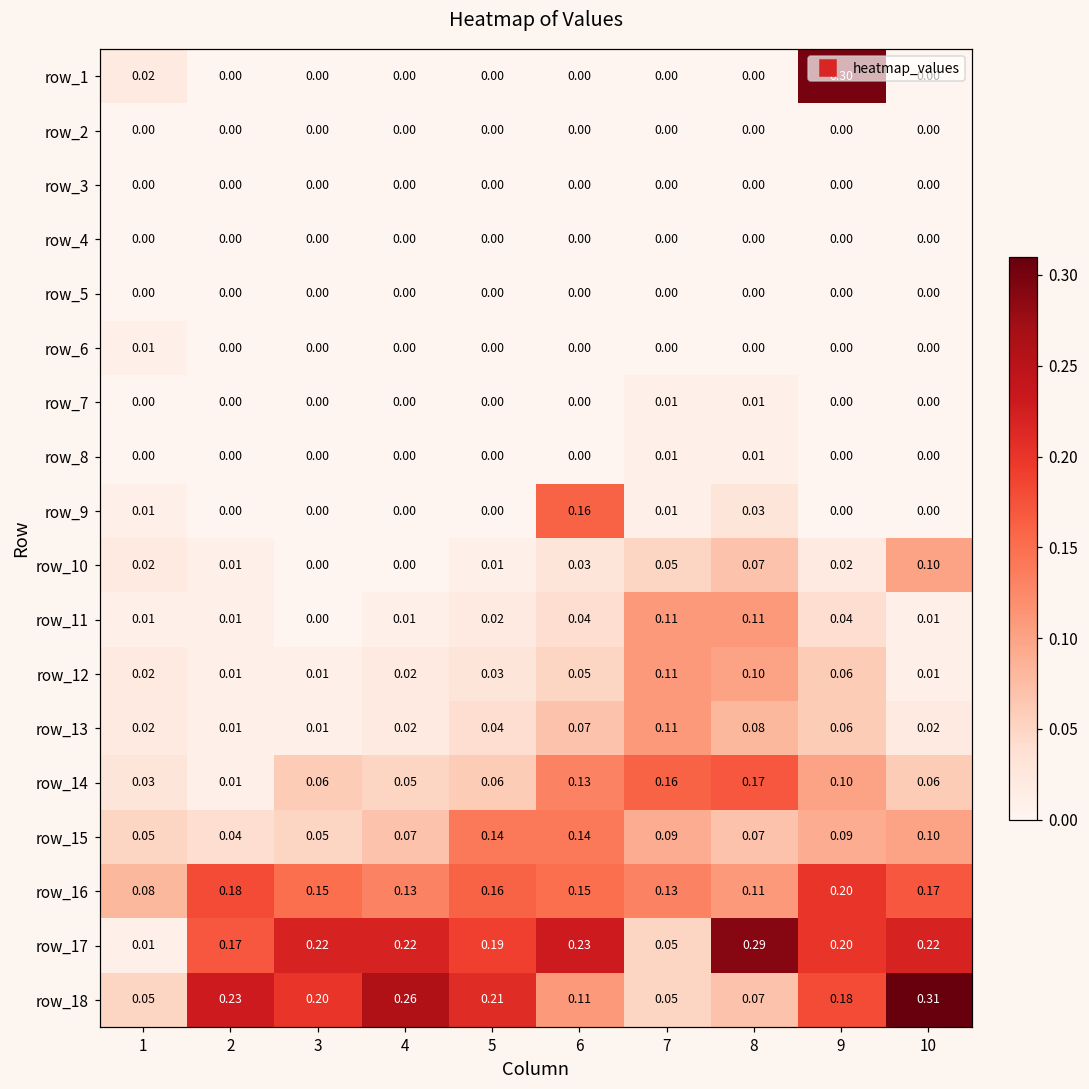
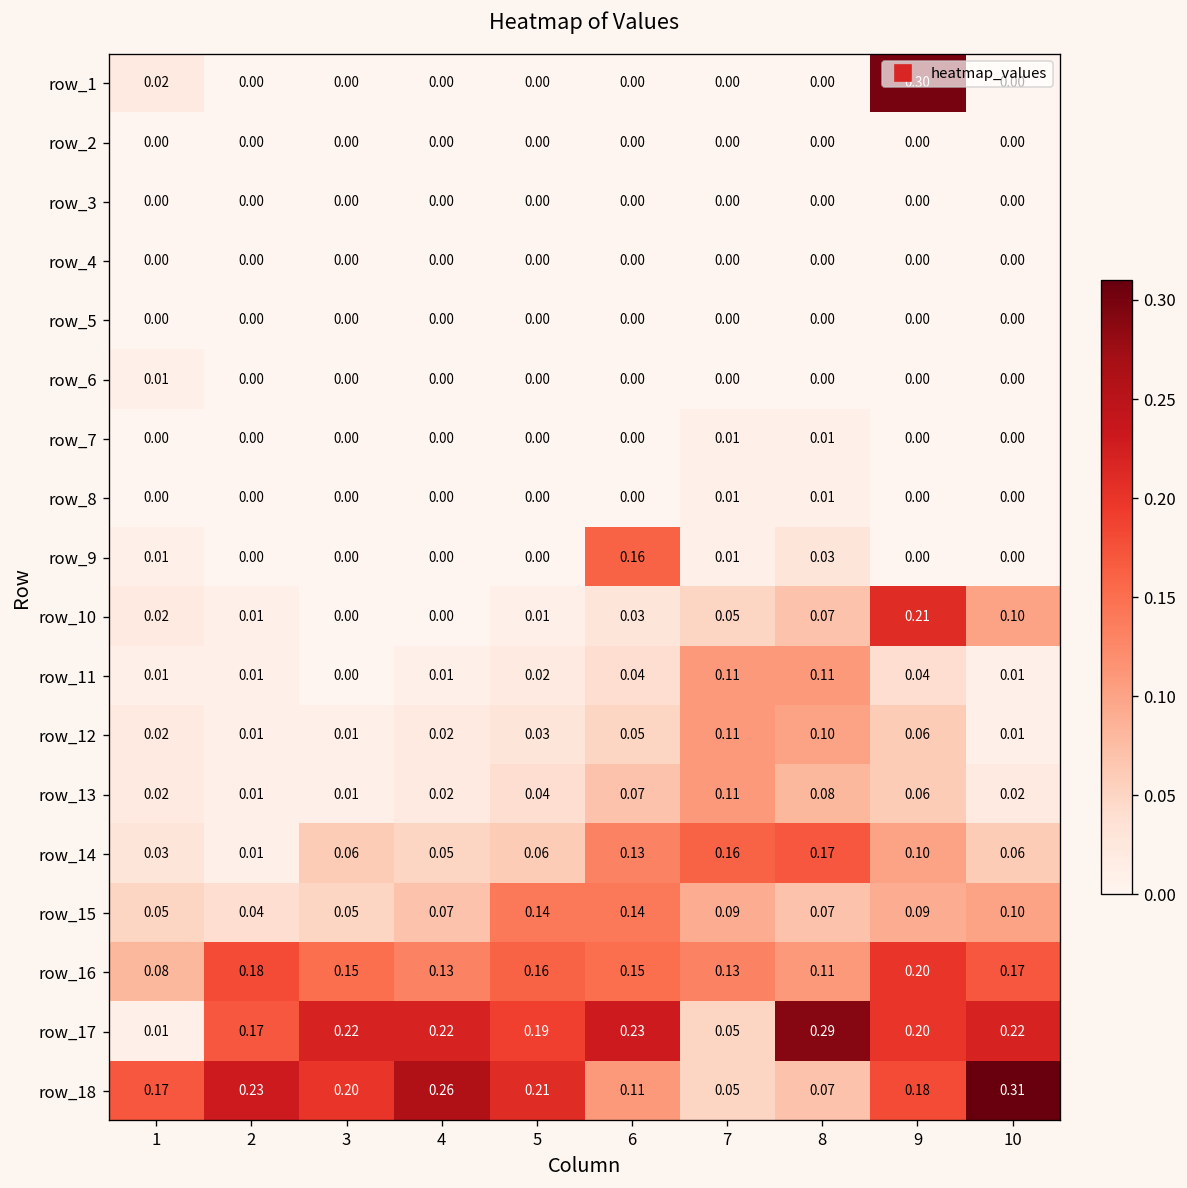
row_10, 9: 0.02 -> 0.21
row_18, 1: 0.05 -> 0.17
